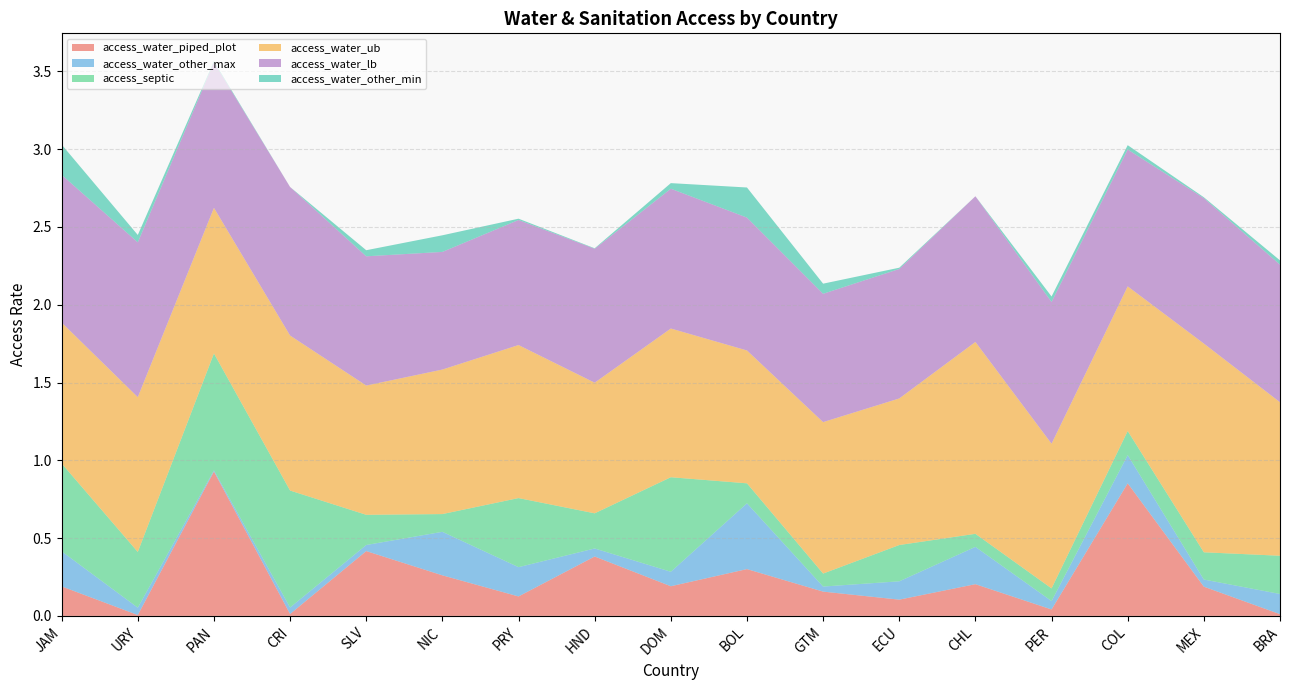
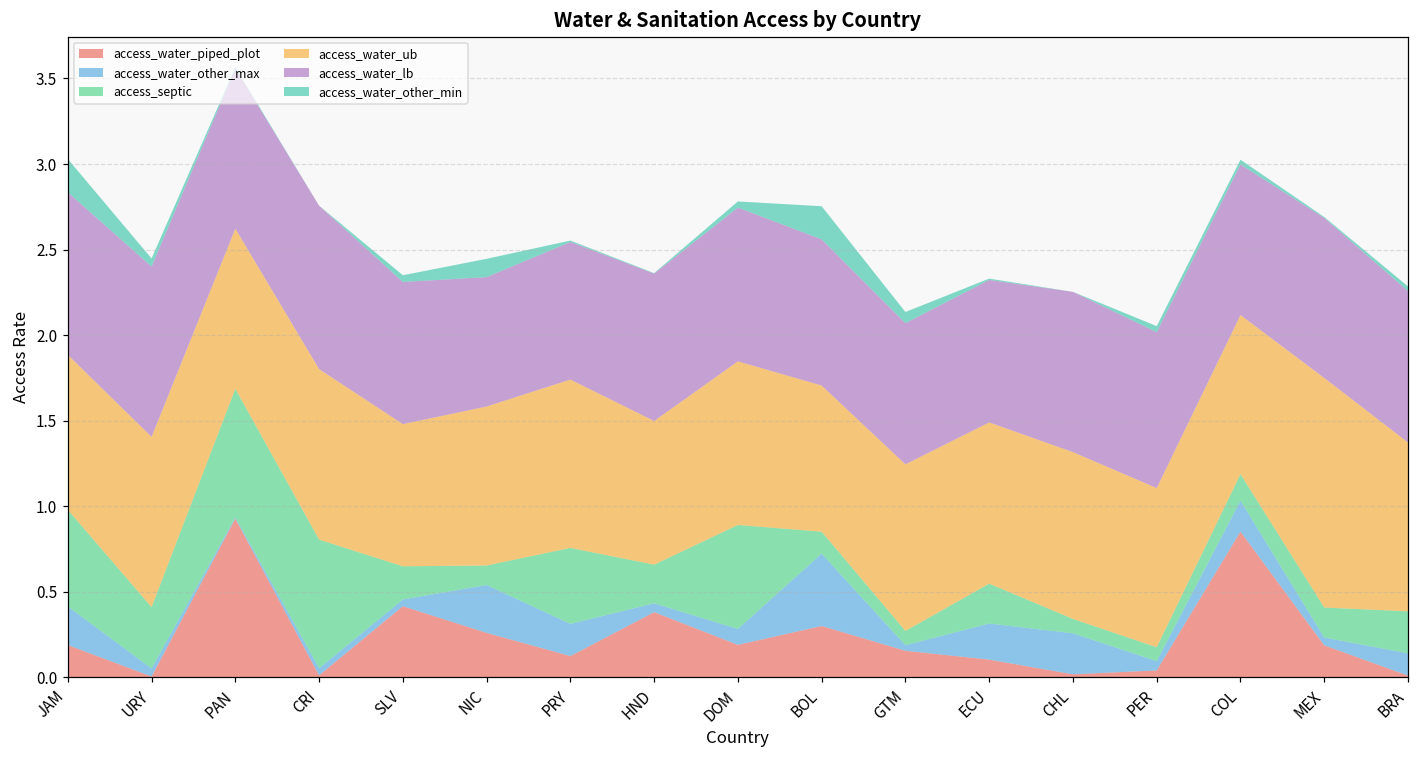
access_water_other_max, ECU: 0.12 -> 0.21
access_water_piped_plot, CHL: 0.20 -> 0.02
access_water_ub, CHL: 1.23 -> 0.97
